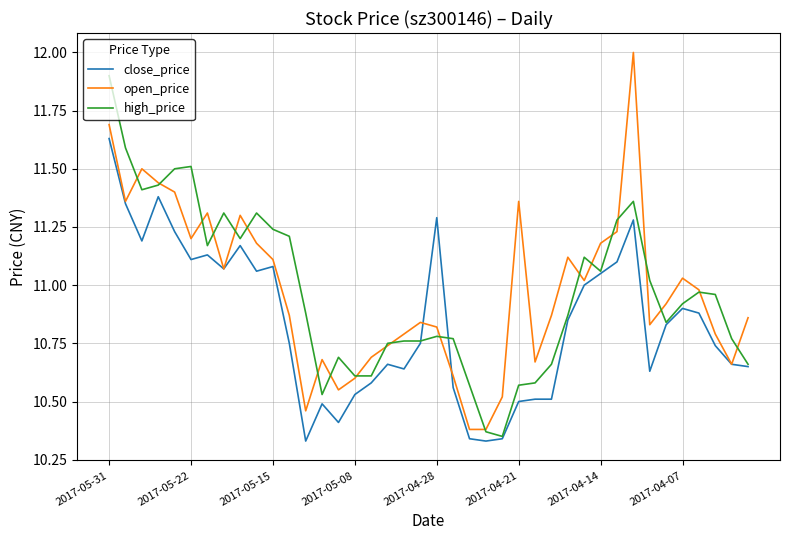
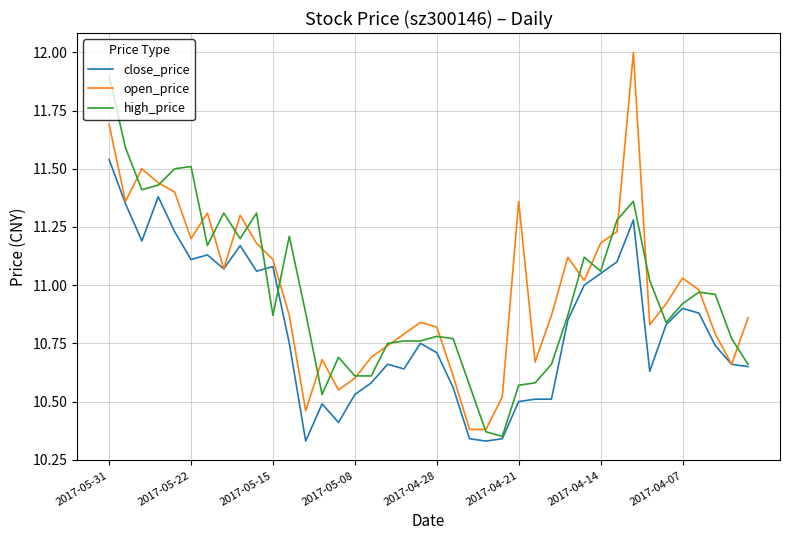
close_price, 2017-05-31: 11.63 -> 11.54
high_price, 2017-05-15: 11.24 -> 10.87
close_price, 2017-04-28: 11.29 -> 10.71
